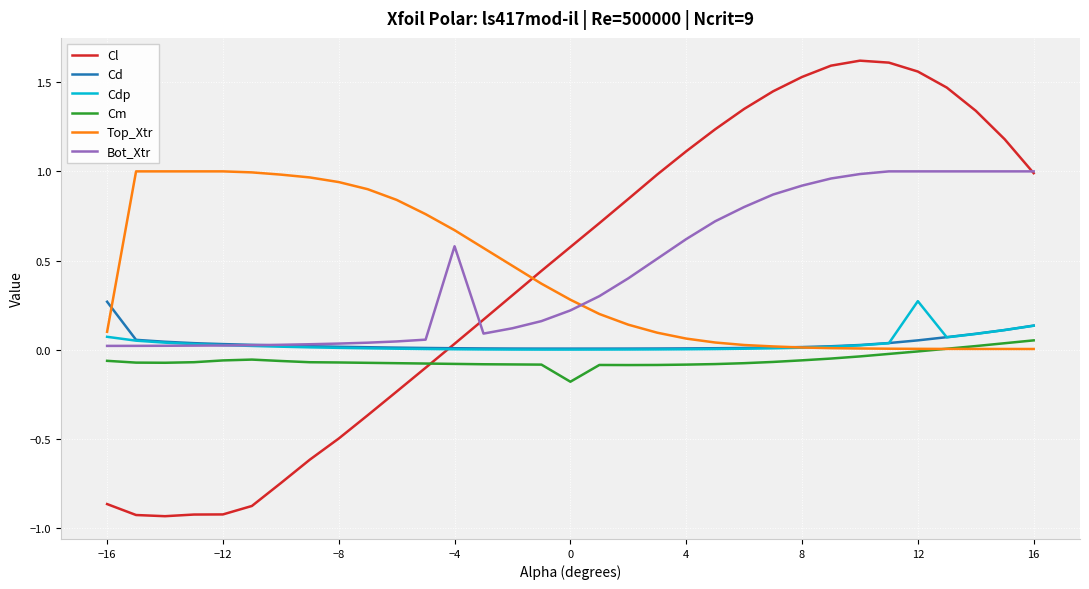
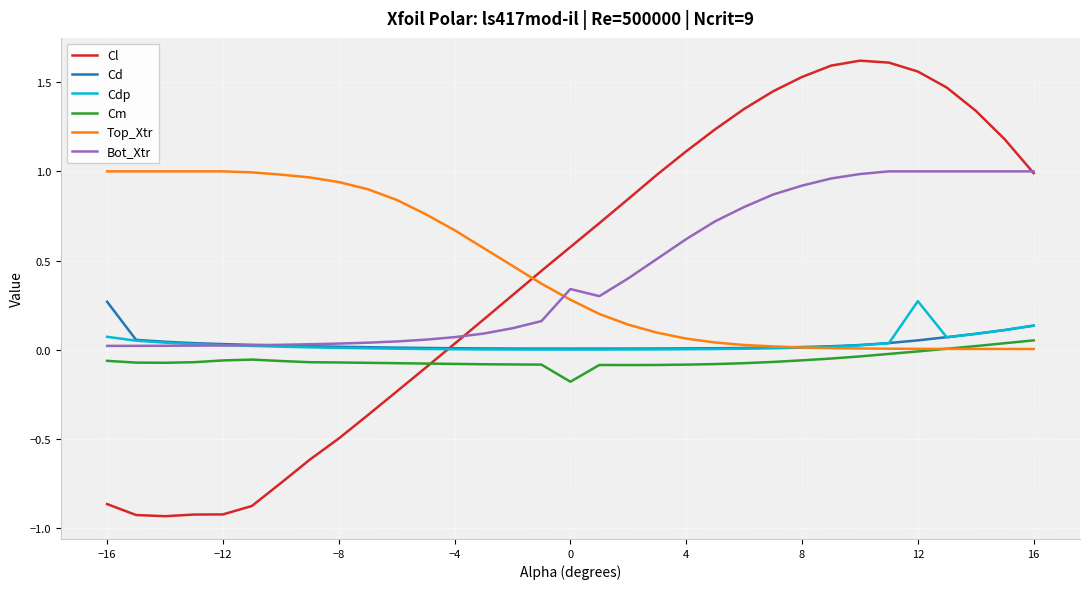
Top_Xtr, −16: 0.1 -> 1.0
Bot_Xtr, −4: 0.58 -> 0.07
Bot_Xtr, 0: 0.22 -> 0.34
